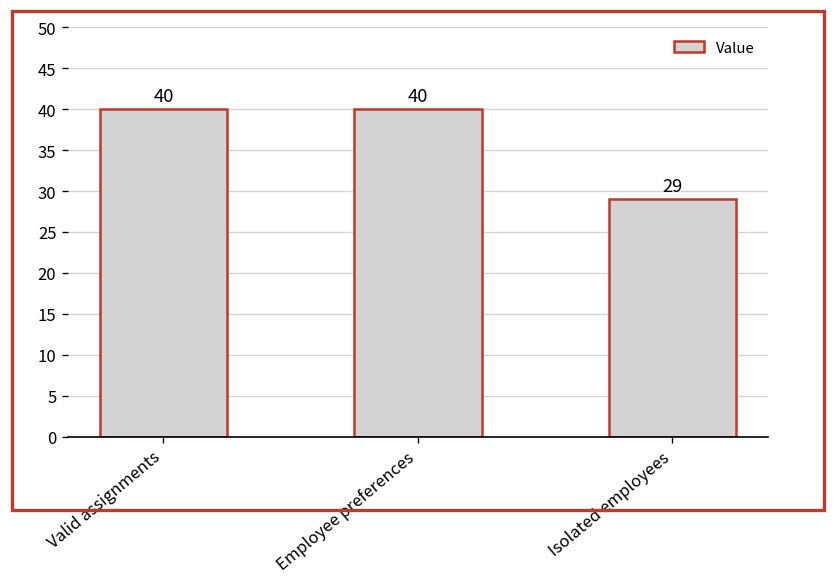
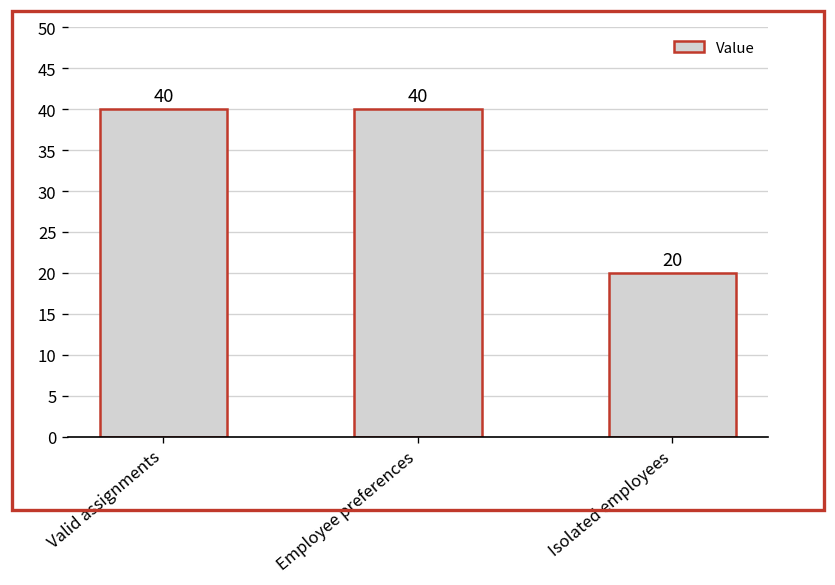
Isolated employees: 29 -> 20
